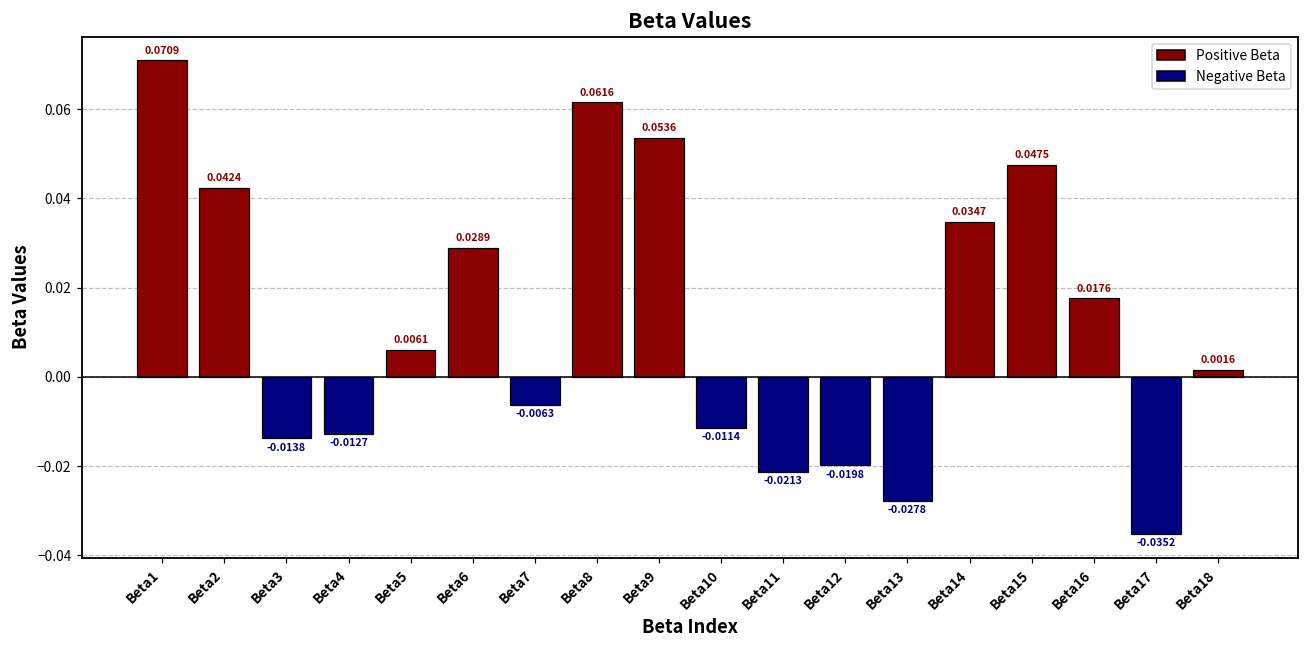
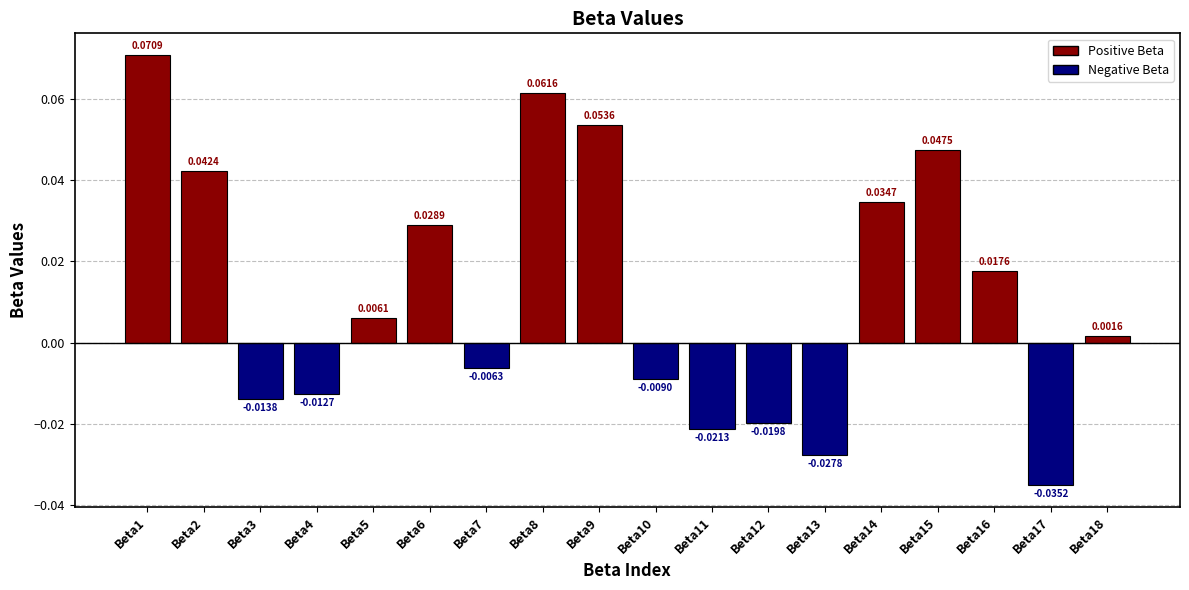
Beta10: -0.0114 -> -0.0090
